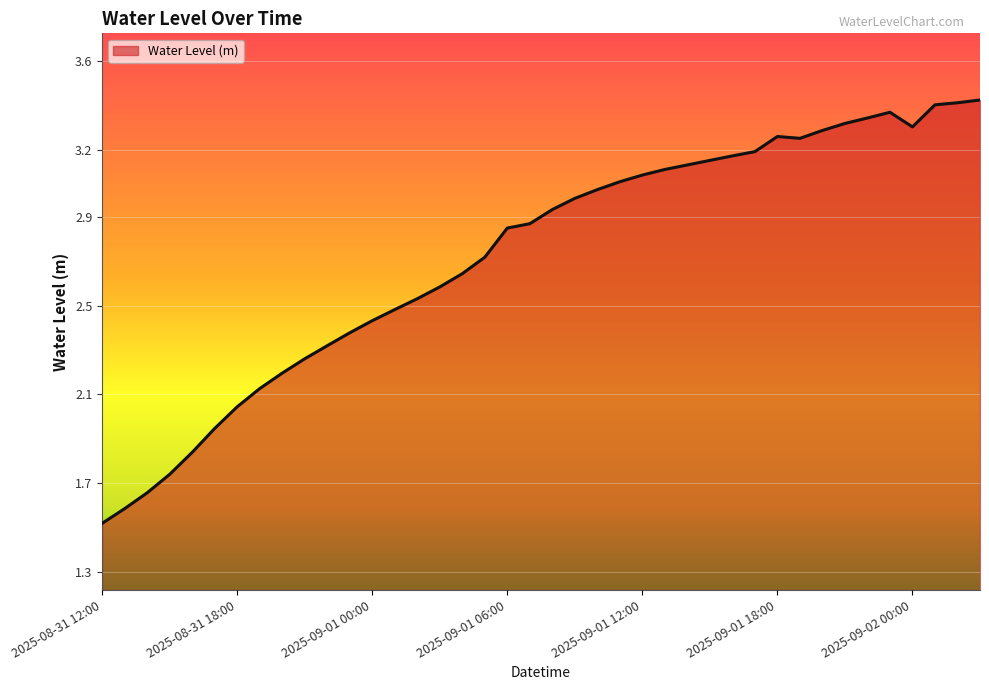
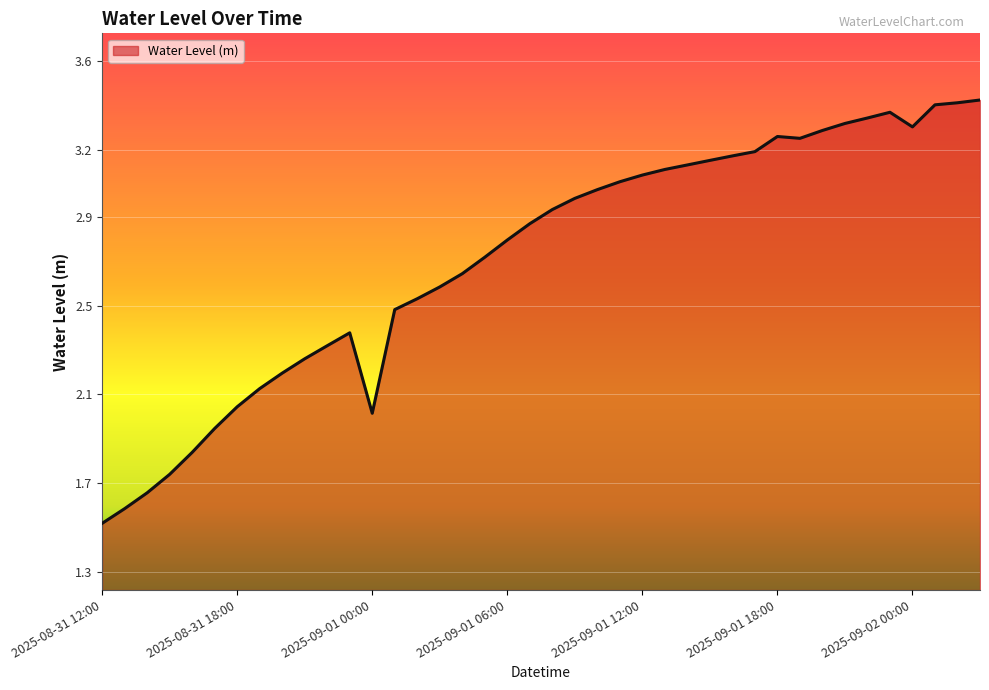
2025-09-01 00:00: 2.43 -> 2.02
2025-09-01 06:00: 2.85 -> 2.80
